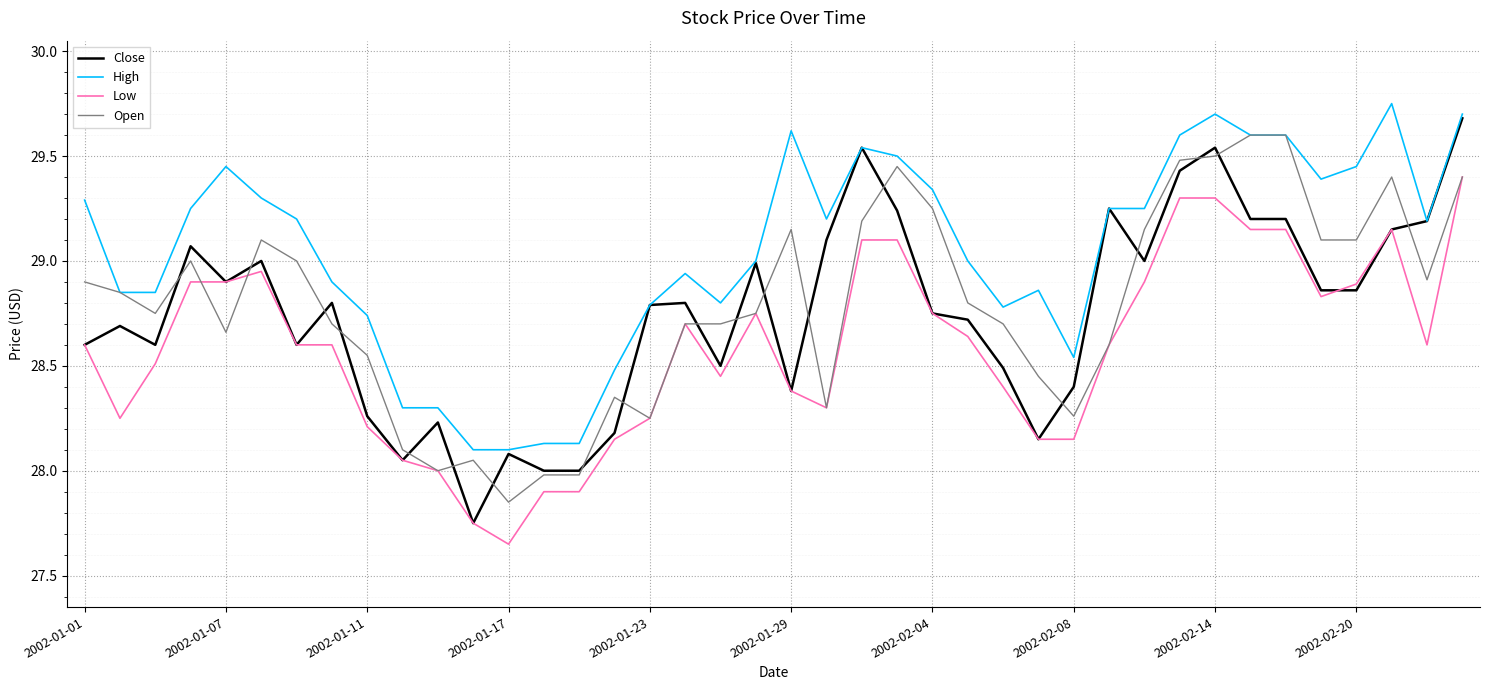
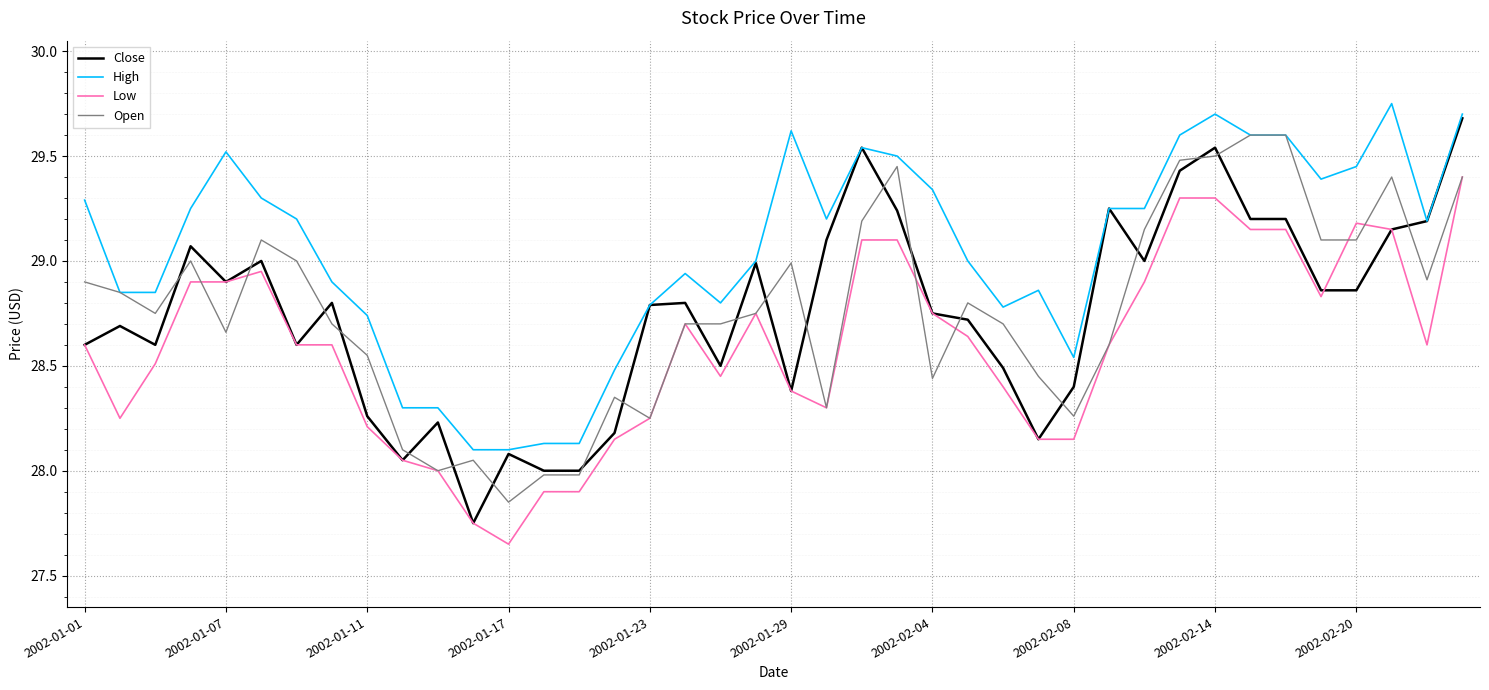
High, 2002-01-07: 29.45 -> 29.52
Open, 2002-01-29: 29.15 -> 28.99
Open, 2002-02-04: 29.25 -> 28.44
Low, 2002-02-20: 28.89 -> 29.18
